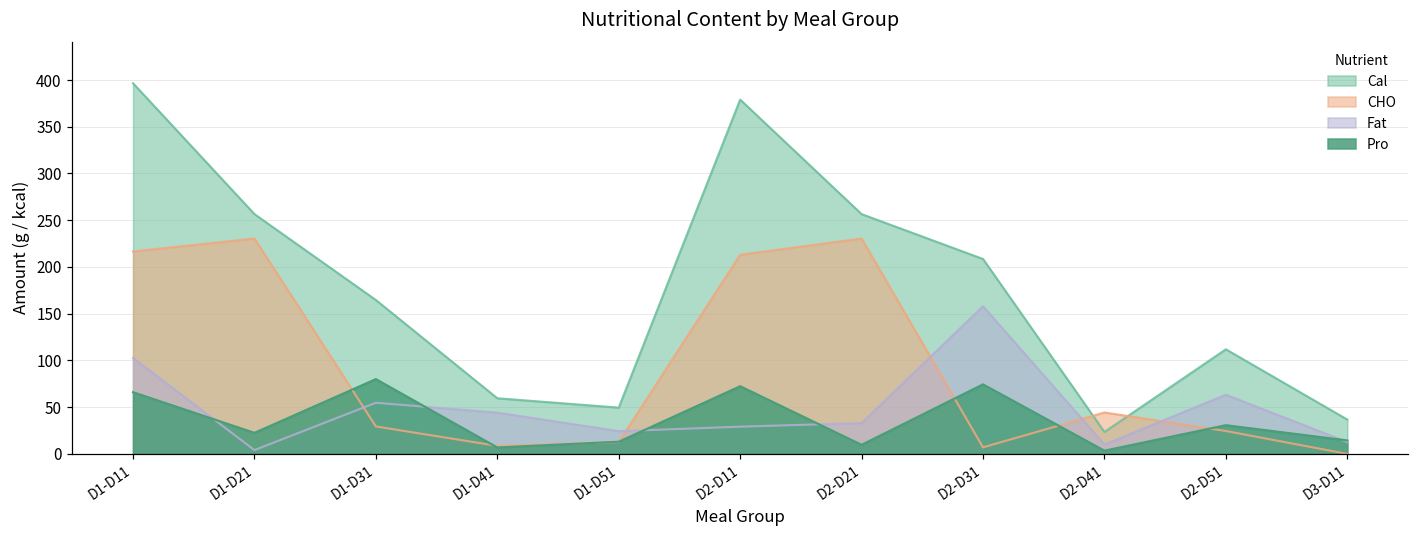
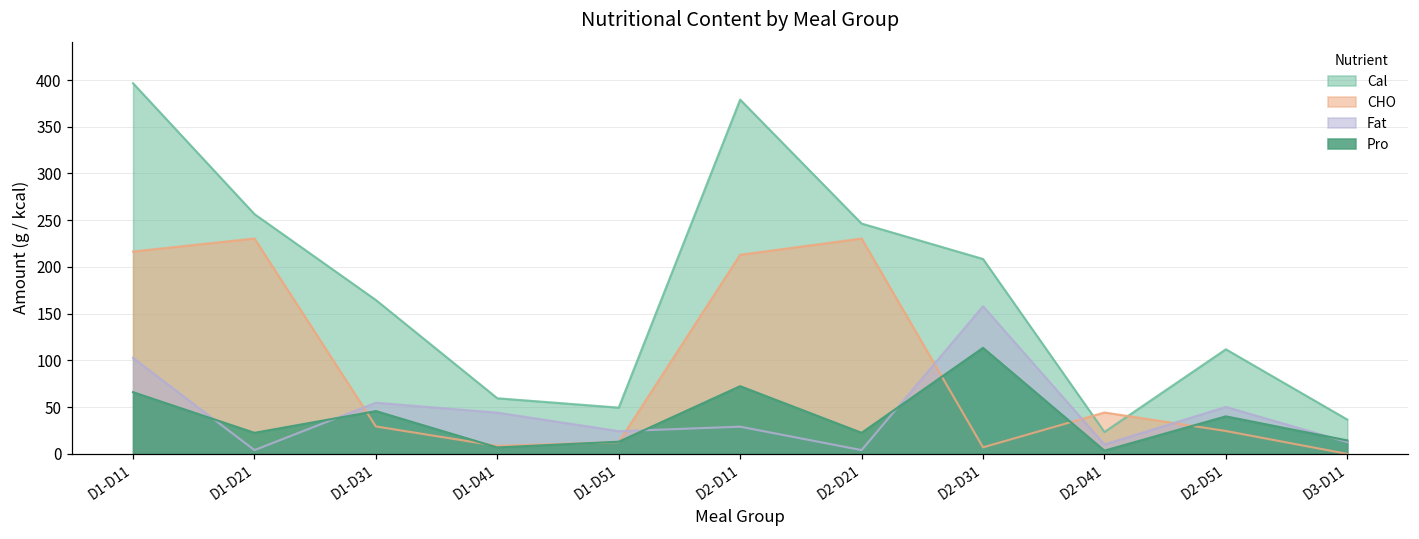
Pro, D1-D31: 80 -> 50
Cal, D2-D21: 260 -> 250
Fat, D2-D21: 30 -> 0
Pro, D2-D21: 10 -> 20
Pro, D2-D31: 70 -> 110
Fat, D2-D51: 60 -> 50
Pro, D2-D51: 30 -> 40
